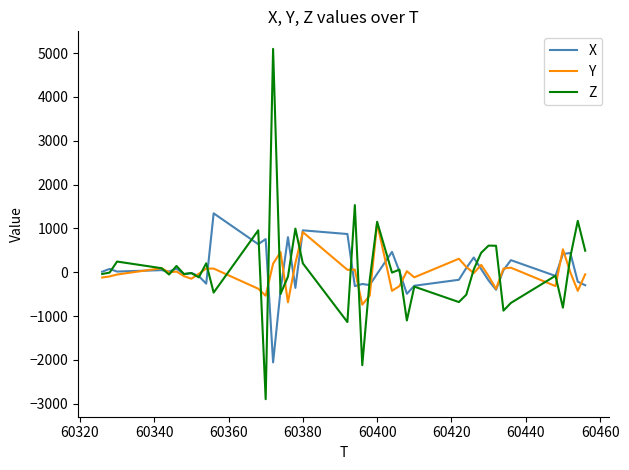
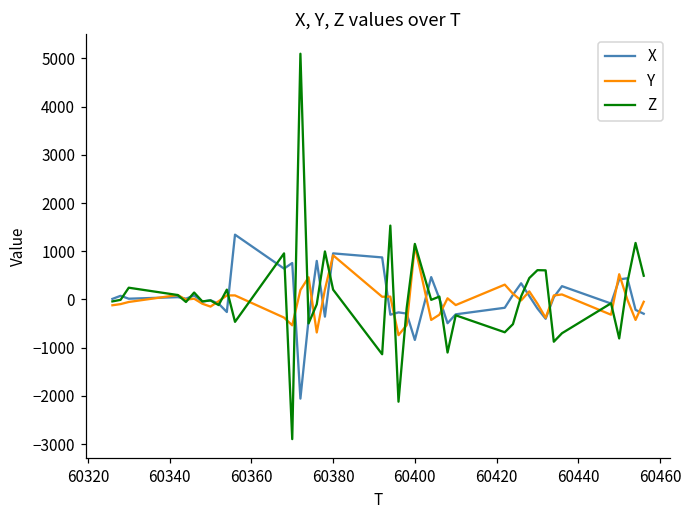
X, 60400: 0 -> -800
